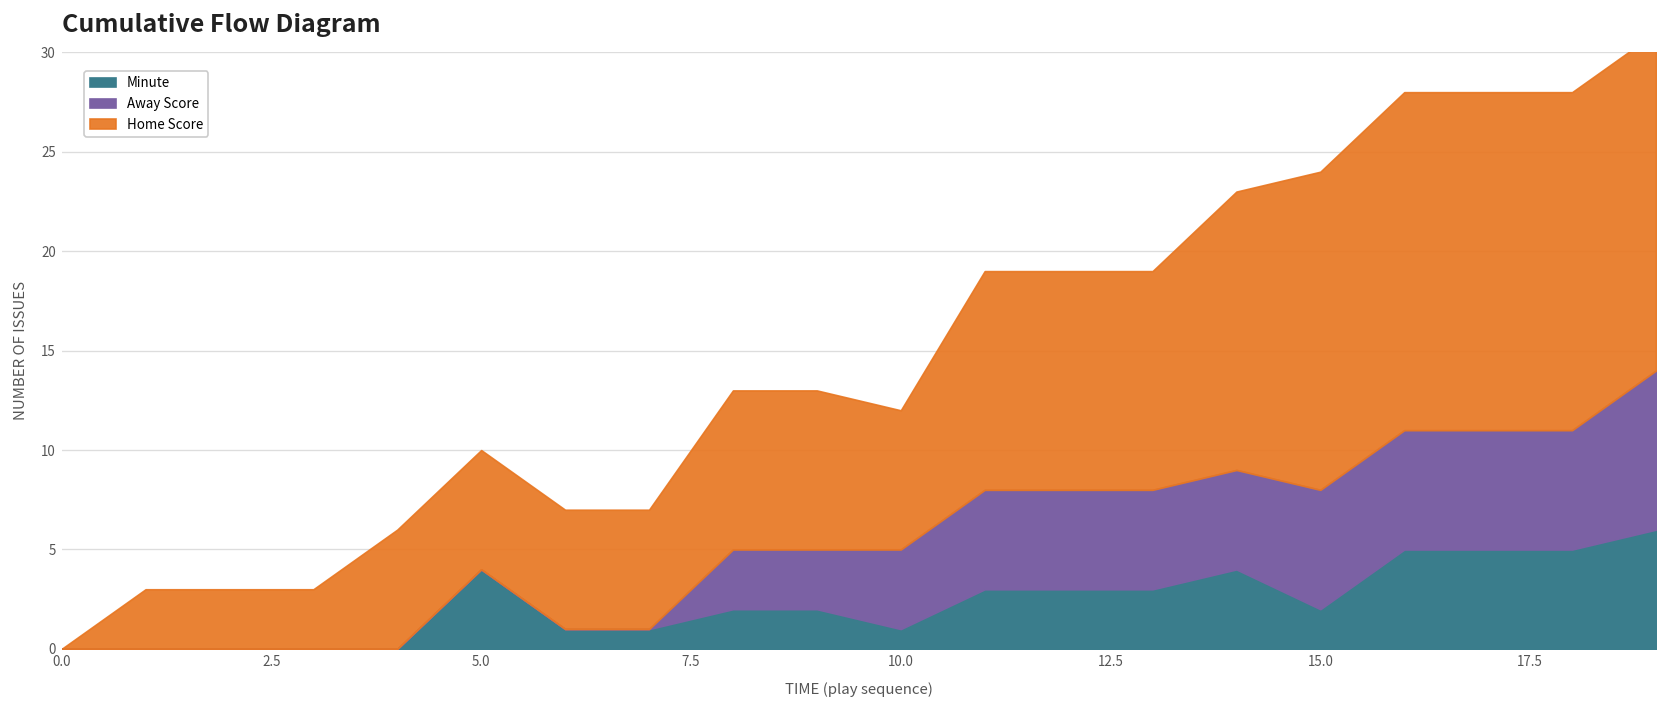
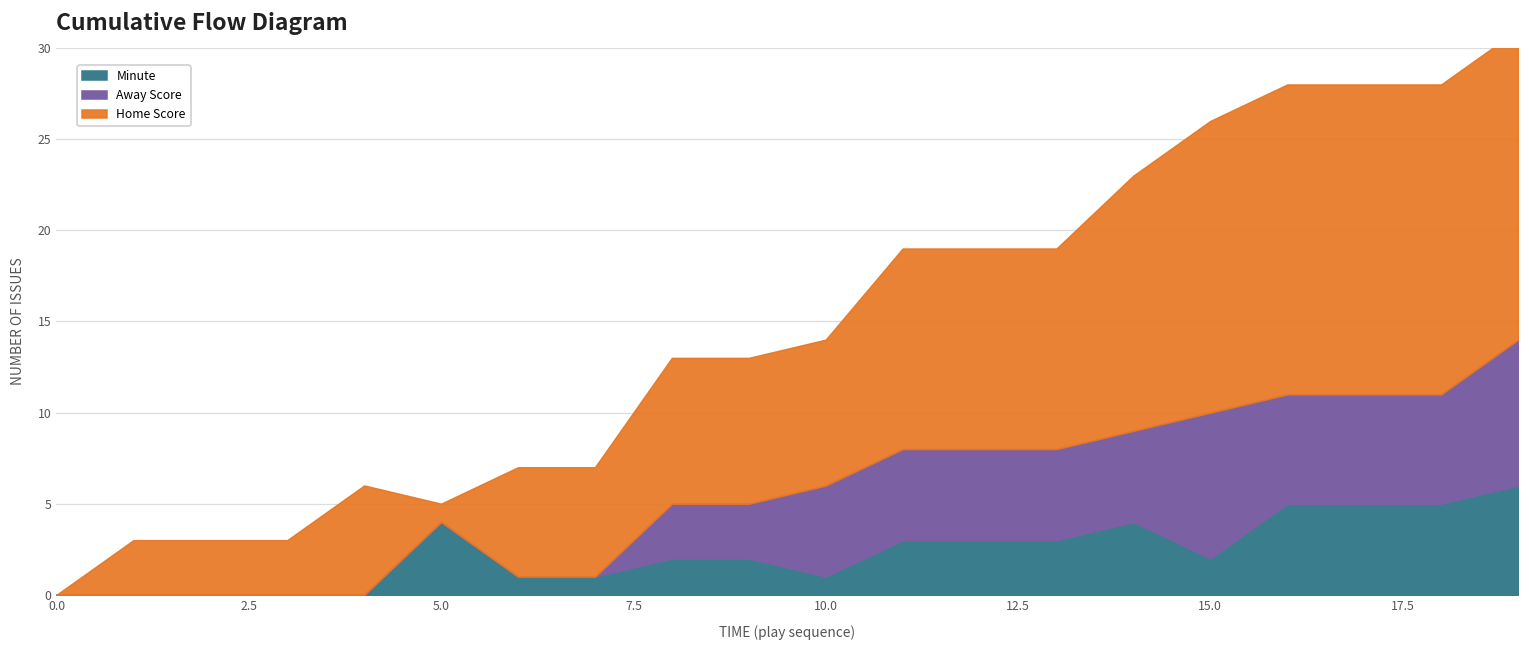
Home Score, 5.0: 6 -> 1
Away Score, 10.0: 4 -> 5
Home Score, 10.0: 7 -> 8
Away Score, 15.0: 6 -> 8
